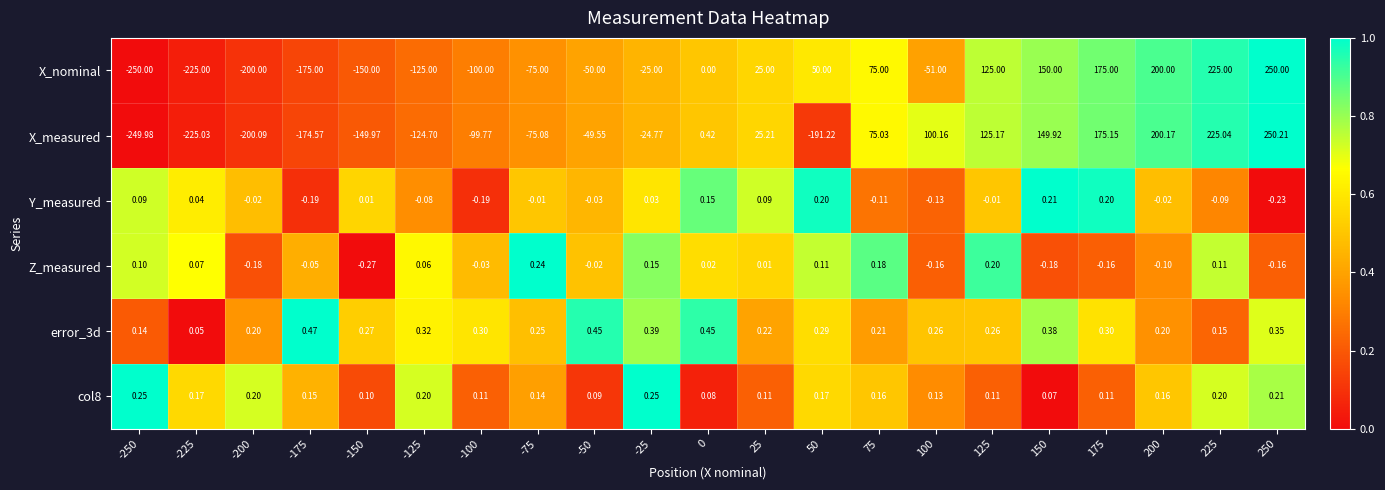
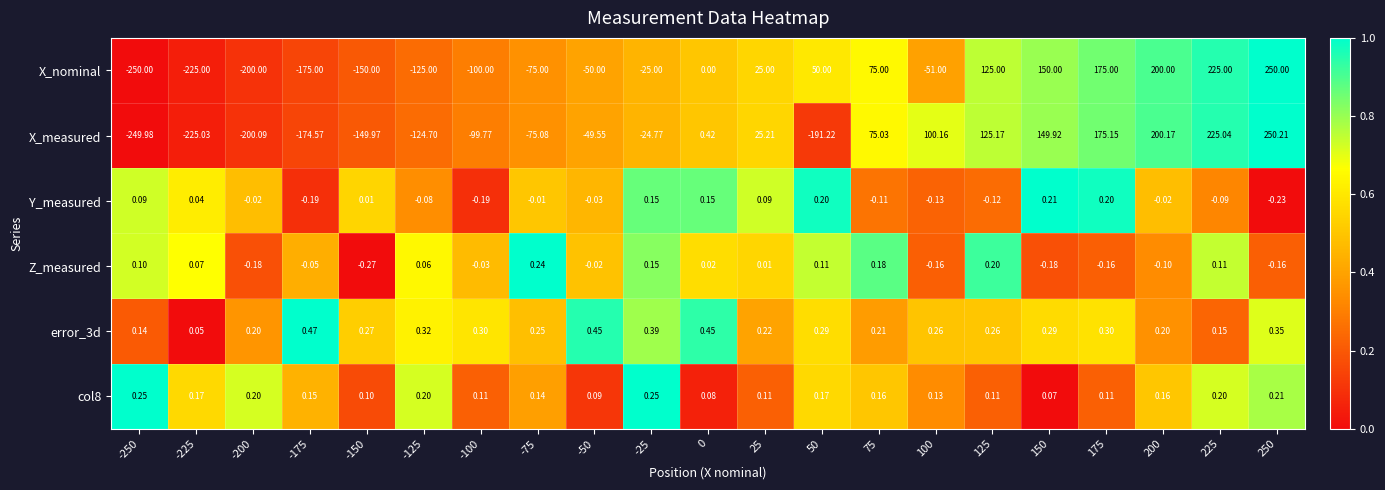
Y_measured, -25: 0.03 -> 0.15
Y_measured, 125: -0.01 -> -0.12
error_3d, 150: 0.38 -> 0.29
